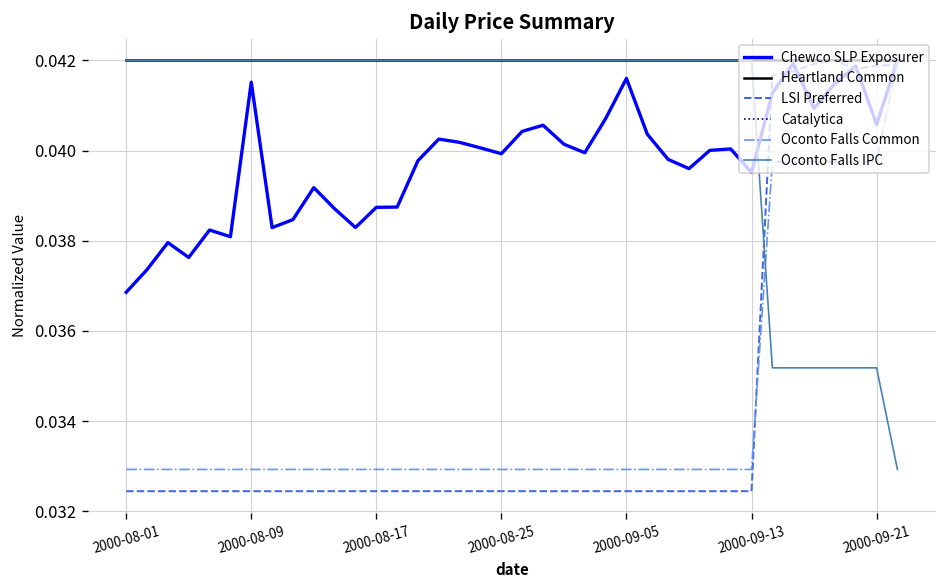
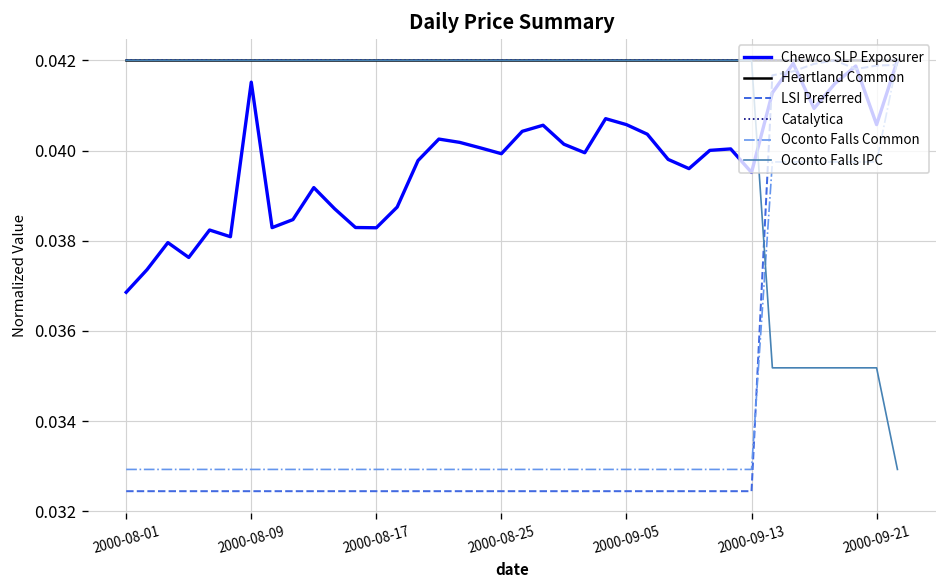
Chewco SLP Exposurer, 2000-08-17: 0.0387 -> 0.0383
Chewco SLP Exposurer, 2000-09-05: 0.0416 -> 0.0406
